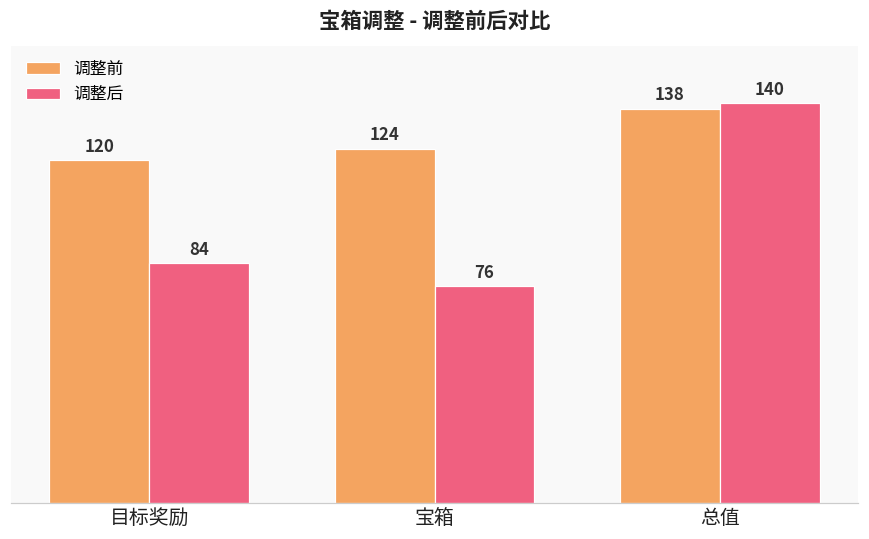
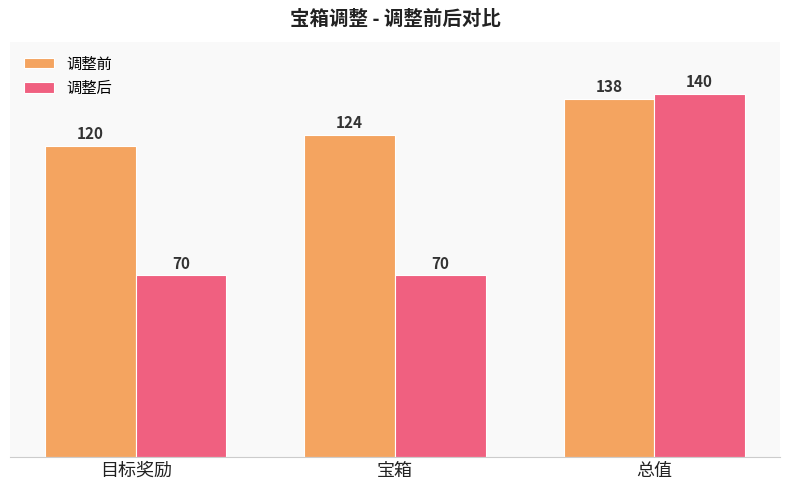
调整后, 目标奖励: 84 -> 70
调整后, 宝箱: 76 -> 70
